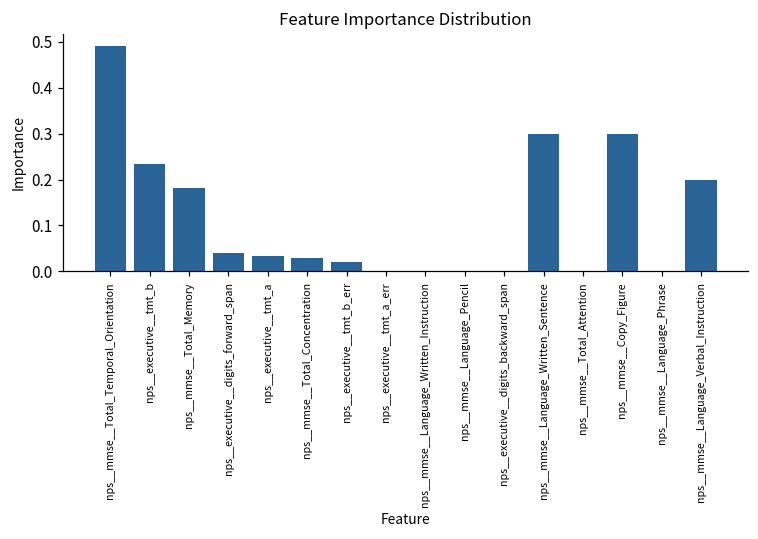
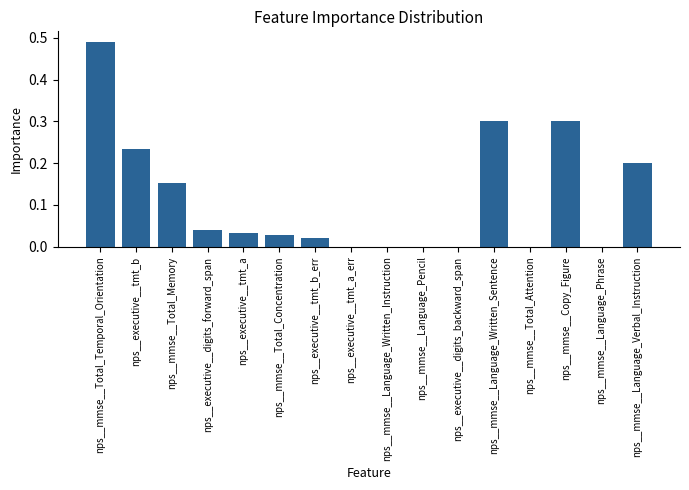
nps__mmse__Total_Memory: 0.18 -> 0.15
